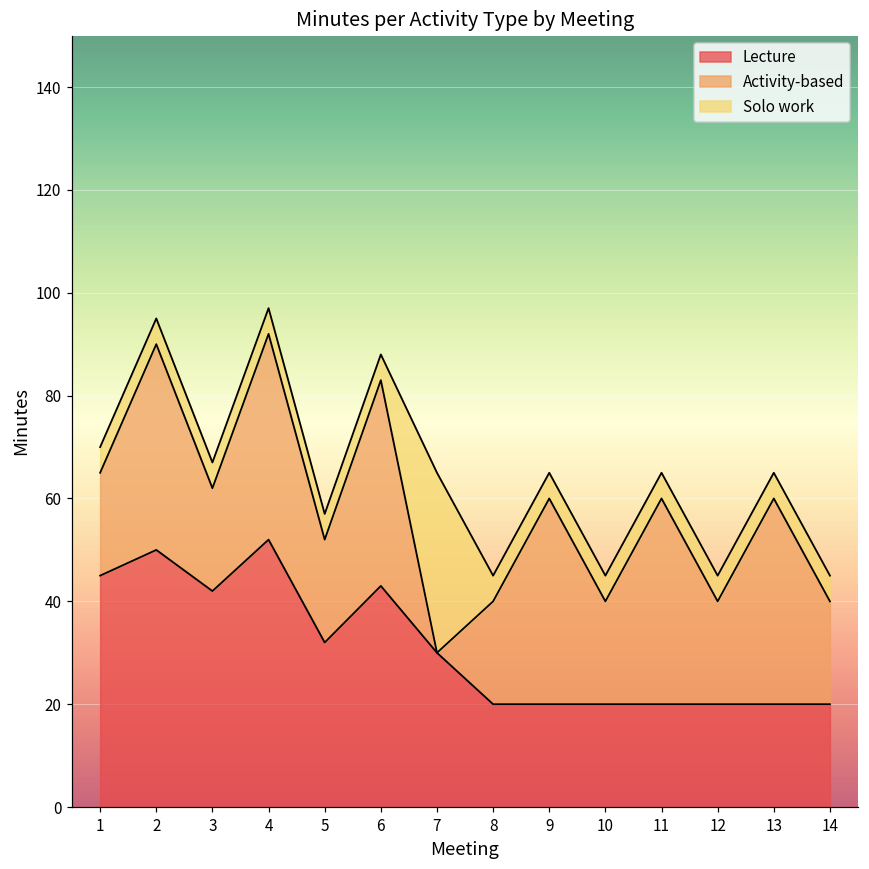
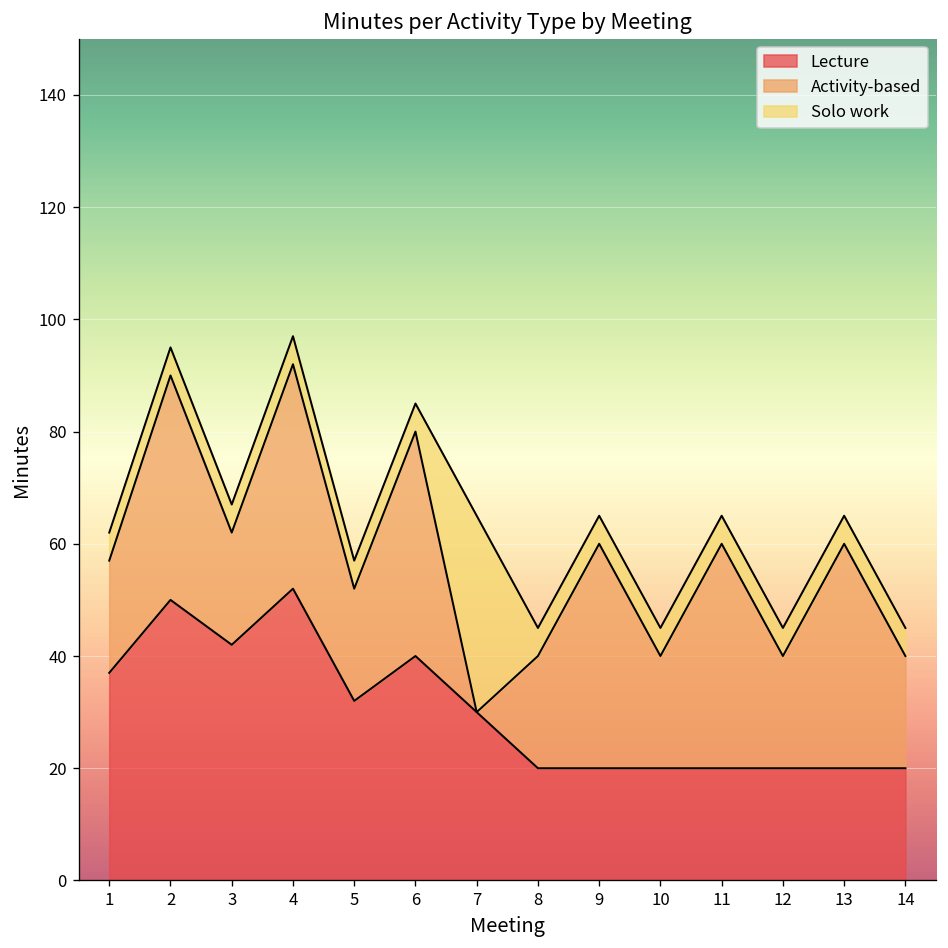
Lecture, 1: 45 -> 37
Lecture, 6: 43 -> 40
